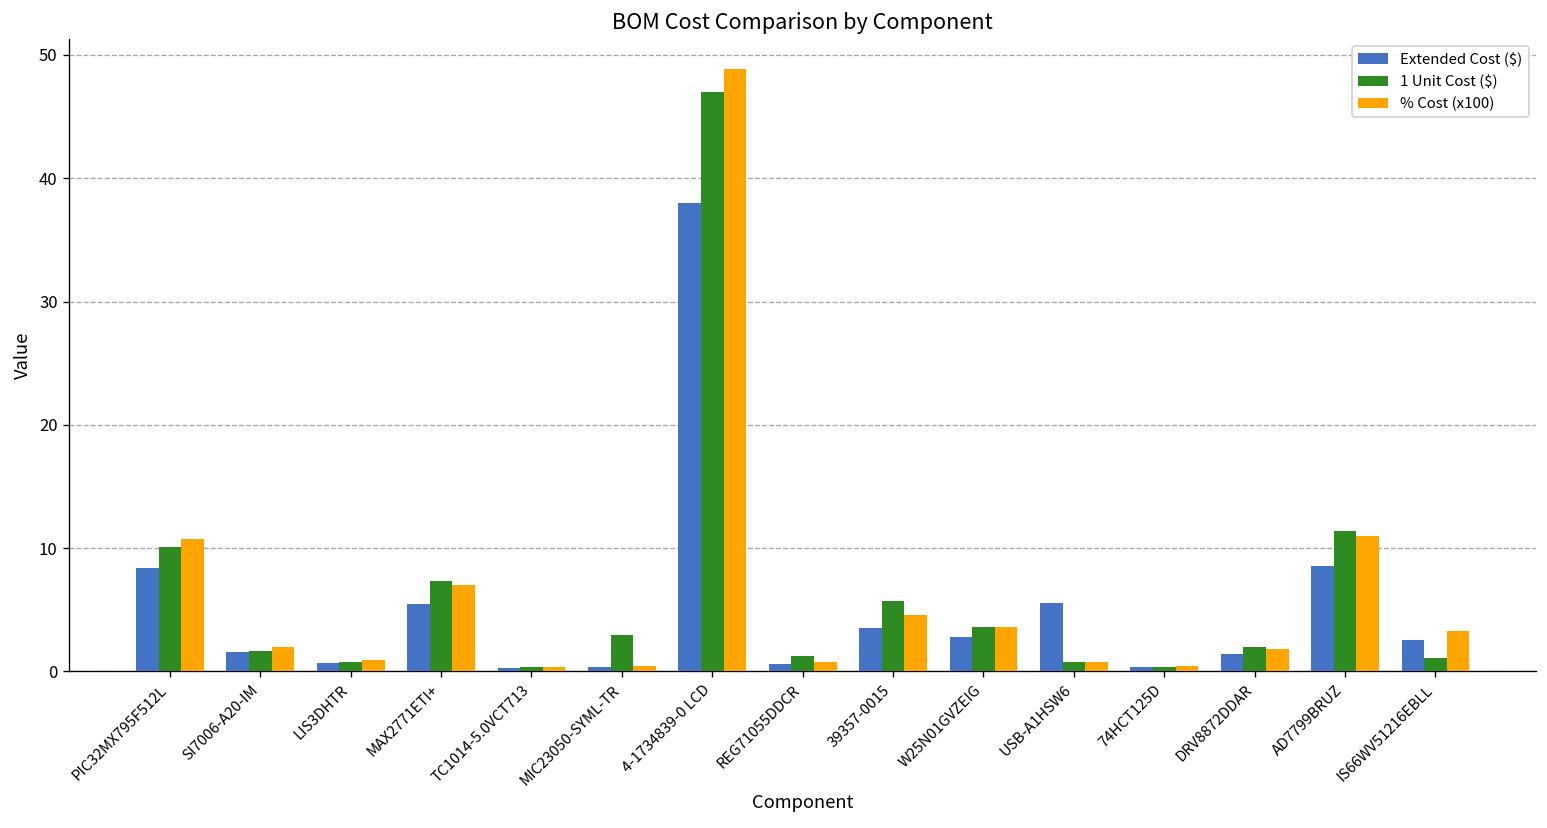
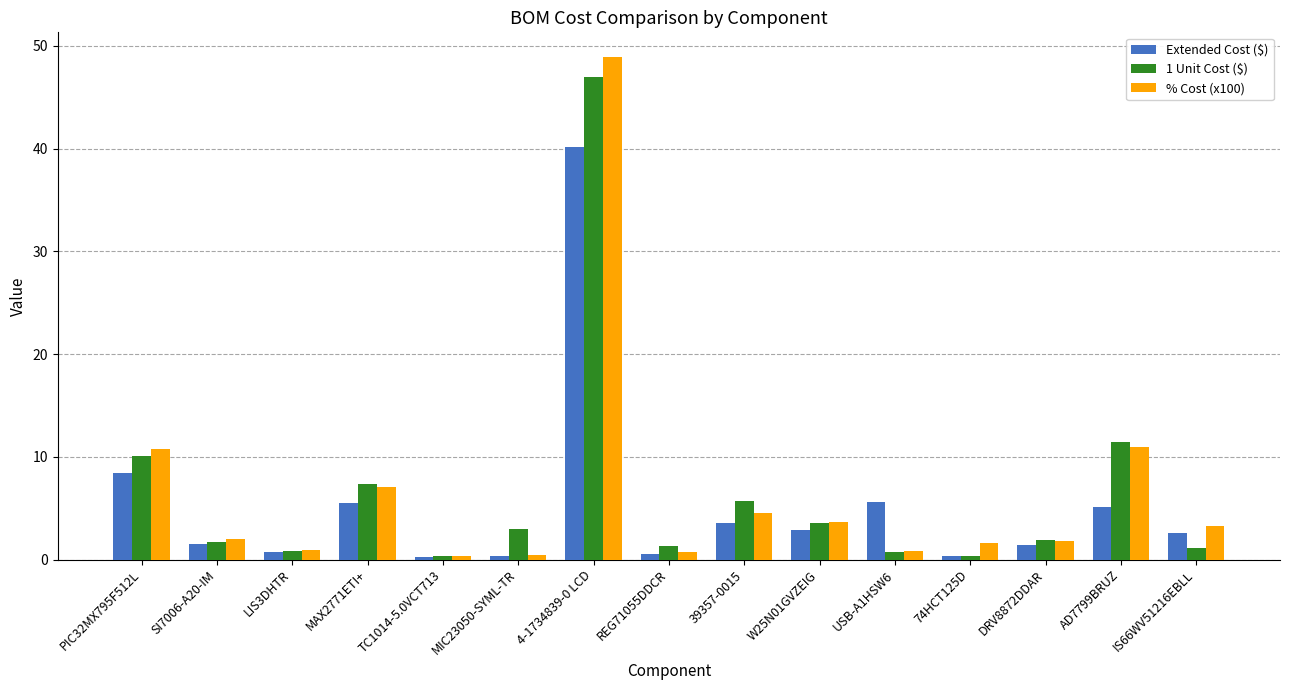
Extended Cost ($), 4-1734839-0 LCD: 38.0 -> 40.2
% Cost (x100), 74HCT125D: 0.4 -> 1.7
Extended Cost ($), AD7799BRUZ: 8.5 -> 5.1
